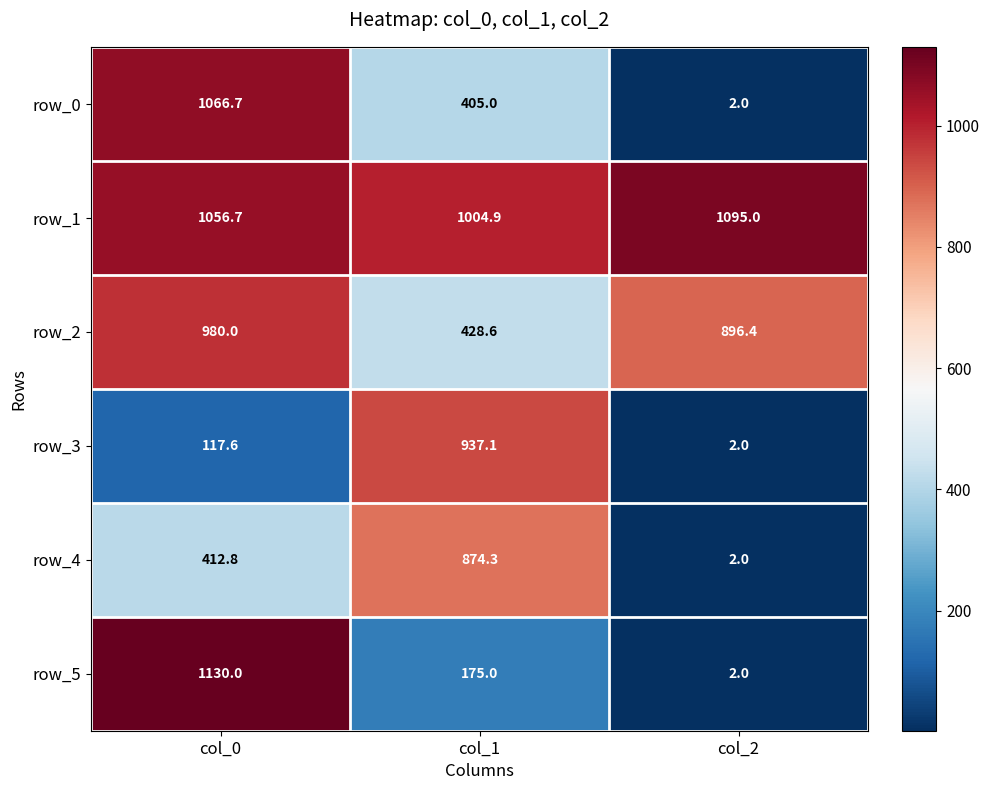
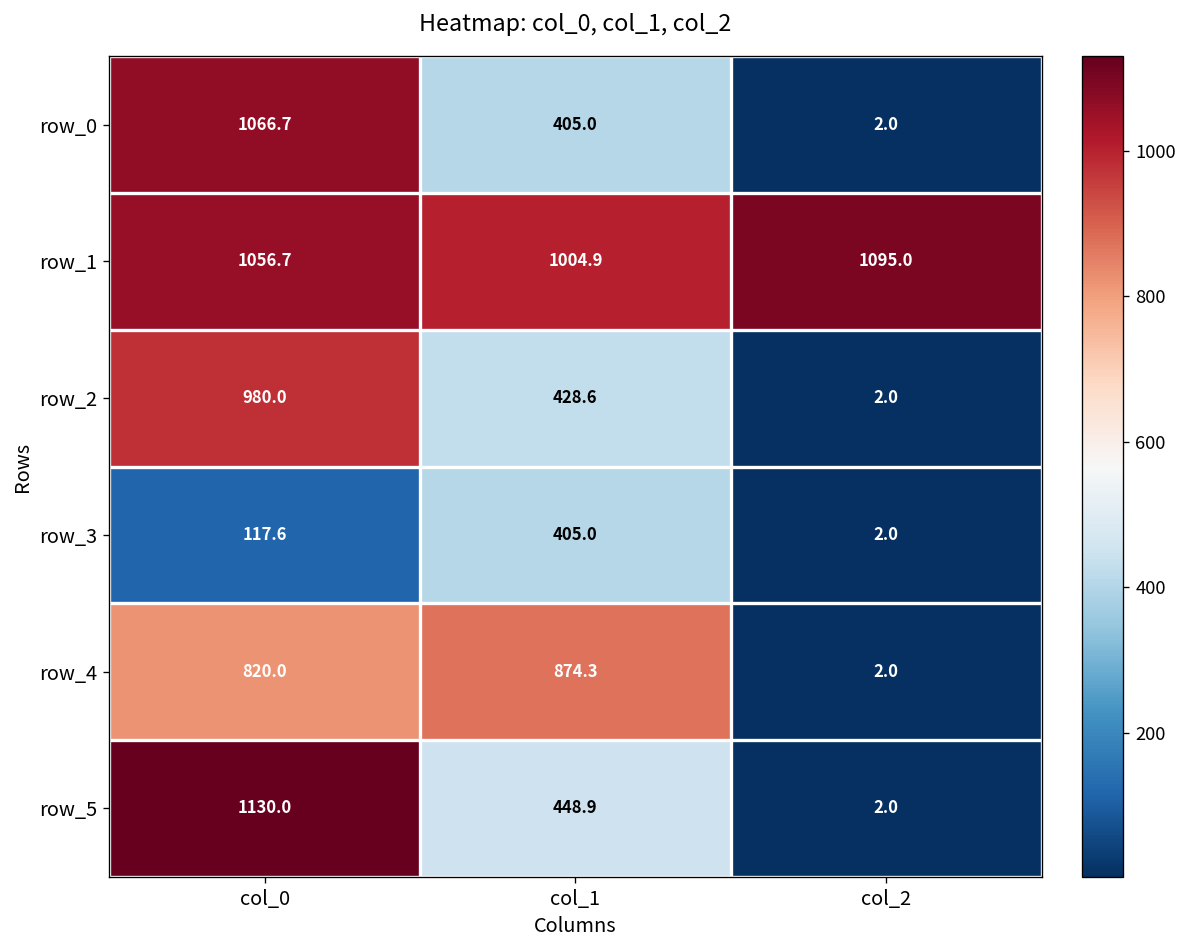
row_2, col_2: 896.4 -> 2.0
row_3, col_1: 937.1 -> 405.0
row_4, col_0: 412.8 -> 820.0
row_5, col_1: 175.0 -> 448.9
